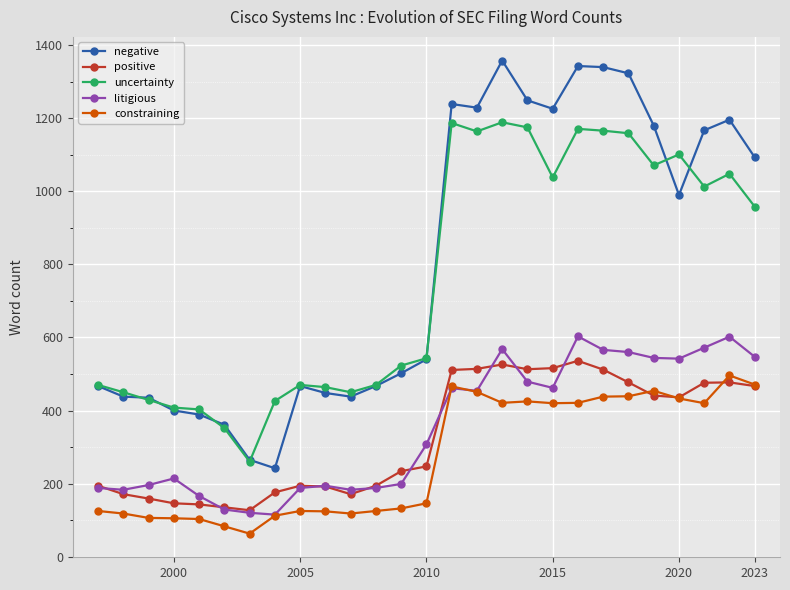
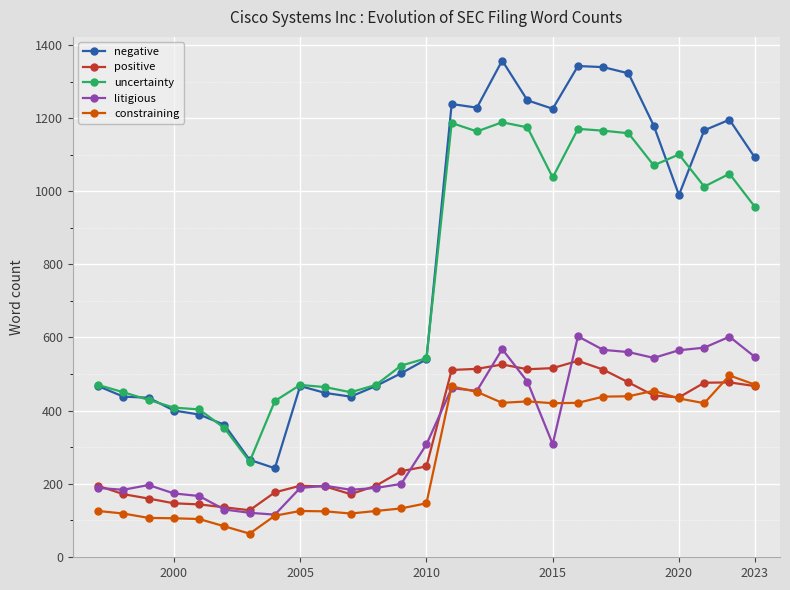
litigious, 2000: 210 -> 170
litigious, 2015: 460 -> 310
litigious, 2020: 540 -> 570
